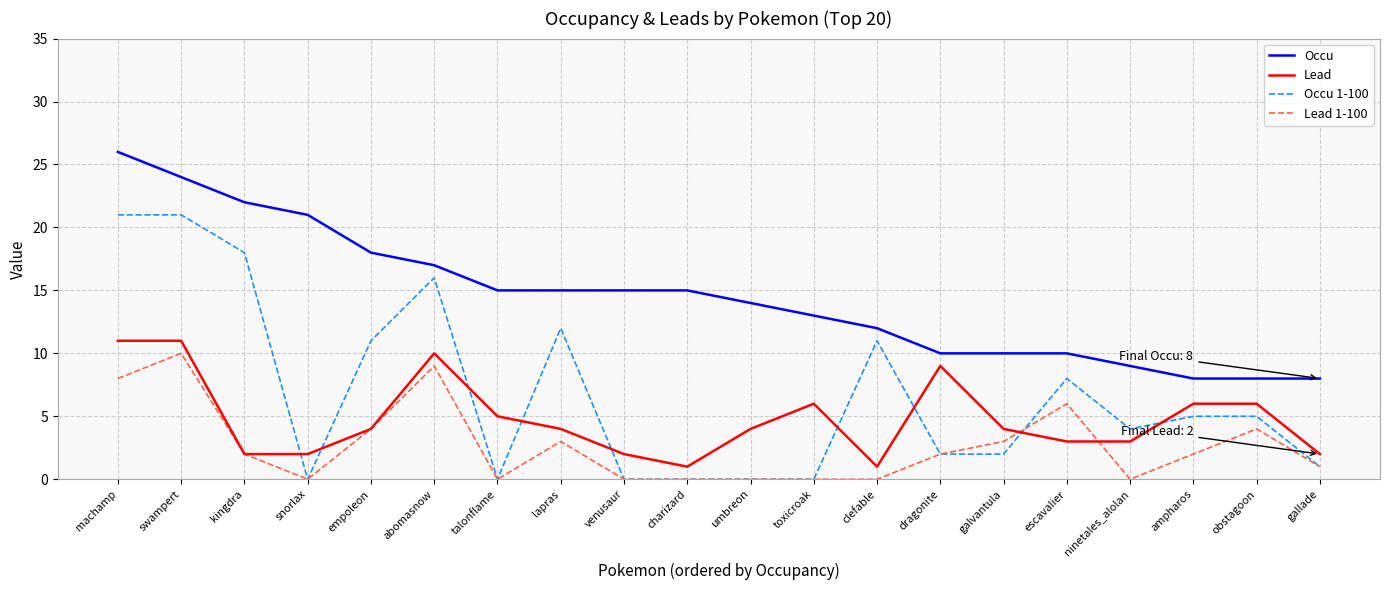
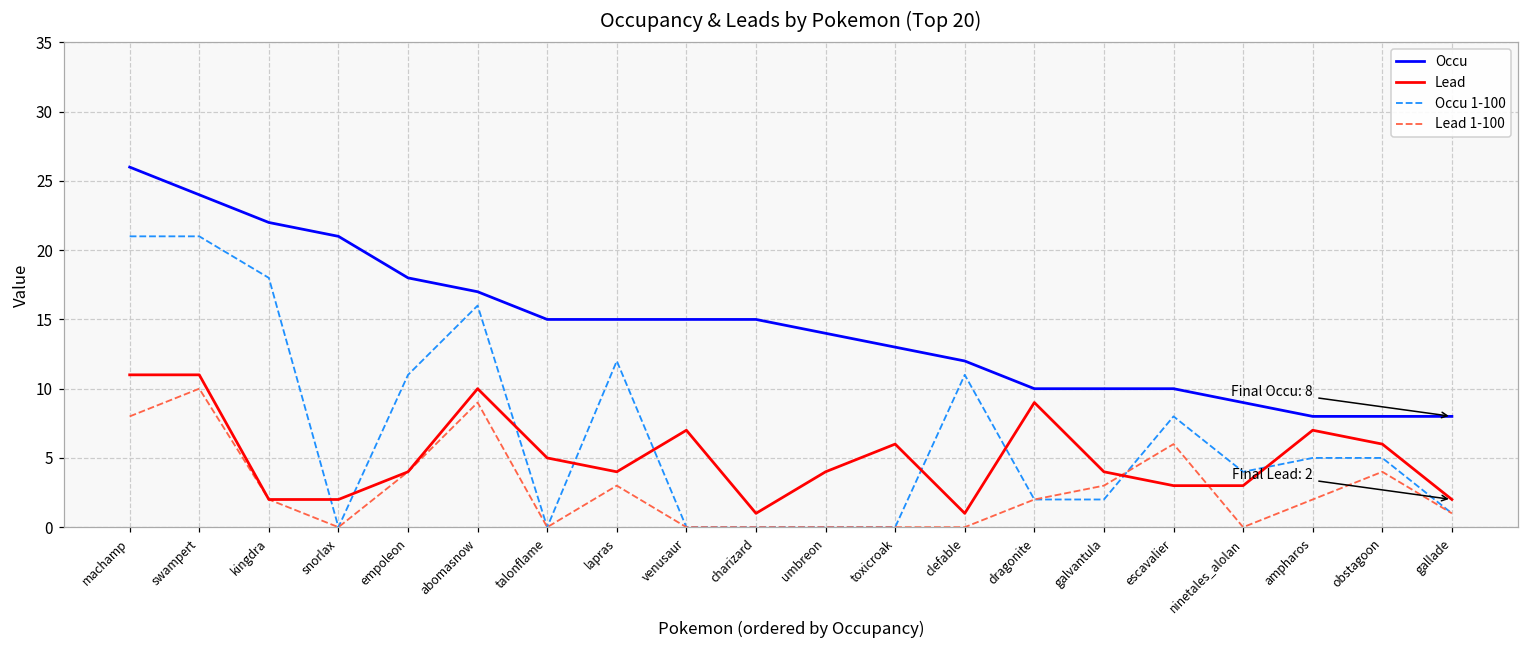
Lead, venusaur: 2 -> 7
Lead, ampharos: 6 -> 7
